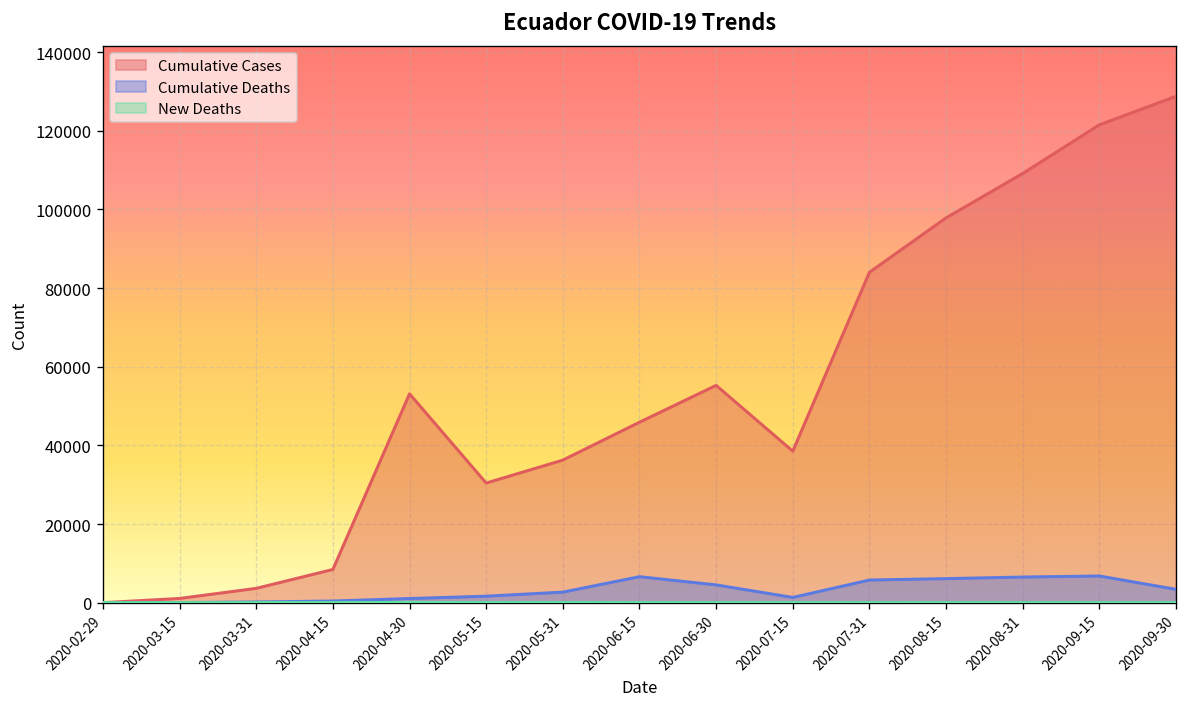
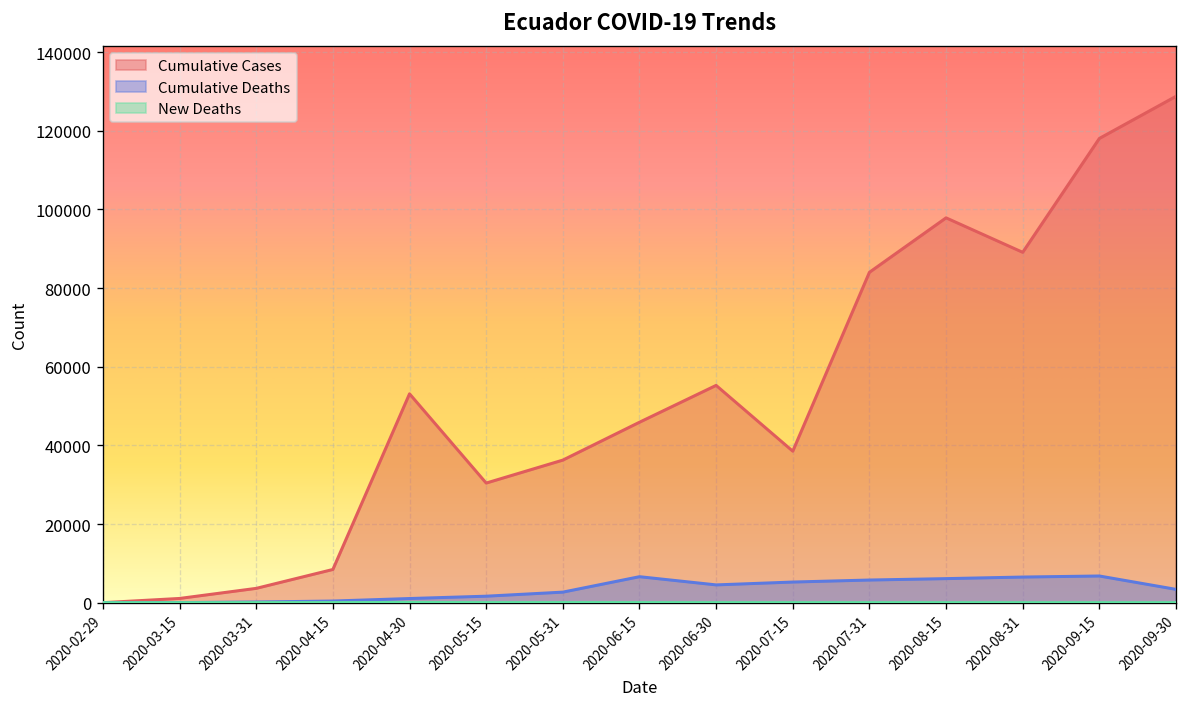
Cumulative Deaths, 2020-07-15: 1000 -> 5000
Cumulative Cases, 2020-08-31: 109000 -> 89000
Cumulative Cases, 2020-09-15: 122000 -> 118000
